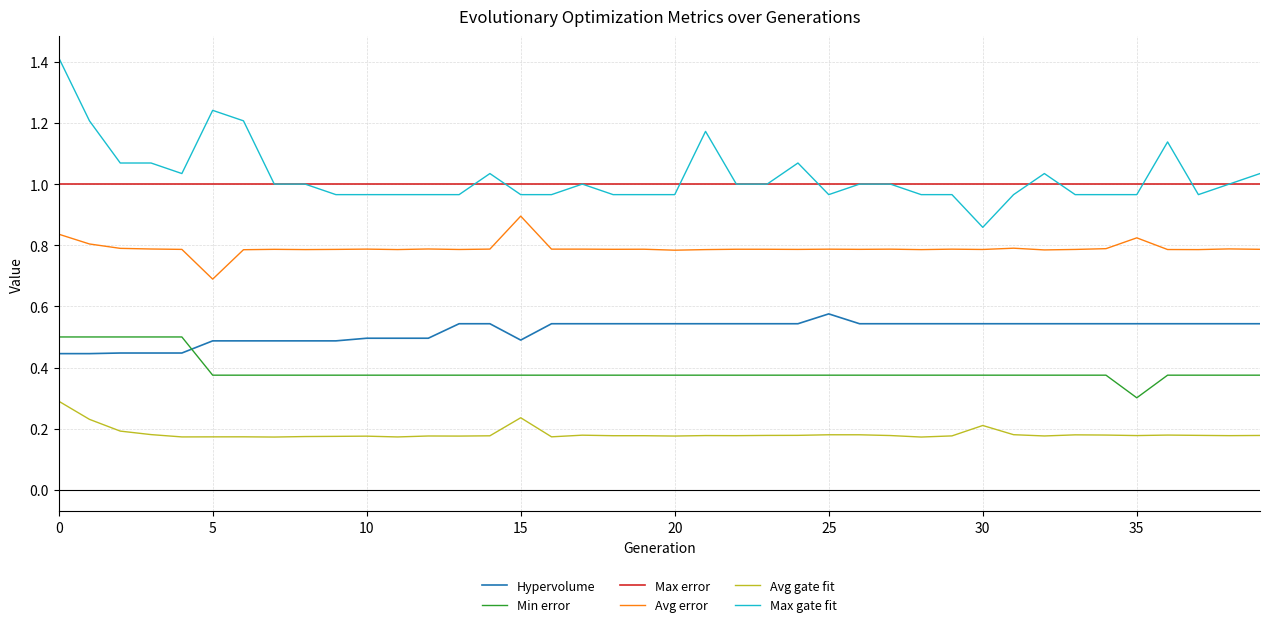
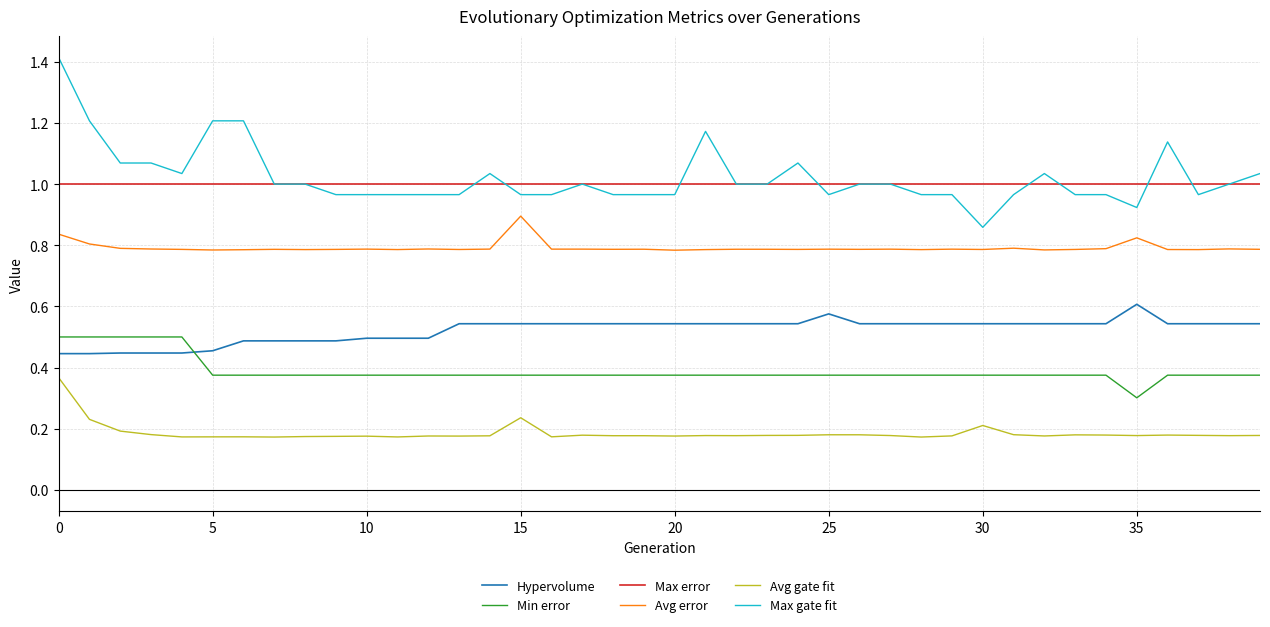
Avg gate fit, 0: 0.29 -> 0.37
Hypervolume, 5: 0.49 -> 0.45
Avg error, 5: 0.69 -> 0.78
Max gate fit, 5: 1.24 -> 1.21
Hypervolume, 15: 0.49 -> 0.54
Hypervolume, 35: 0.54 -> 0.61
Max gate fit, 35: 0.97 -> 0.92
